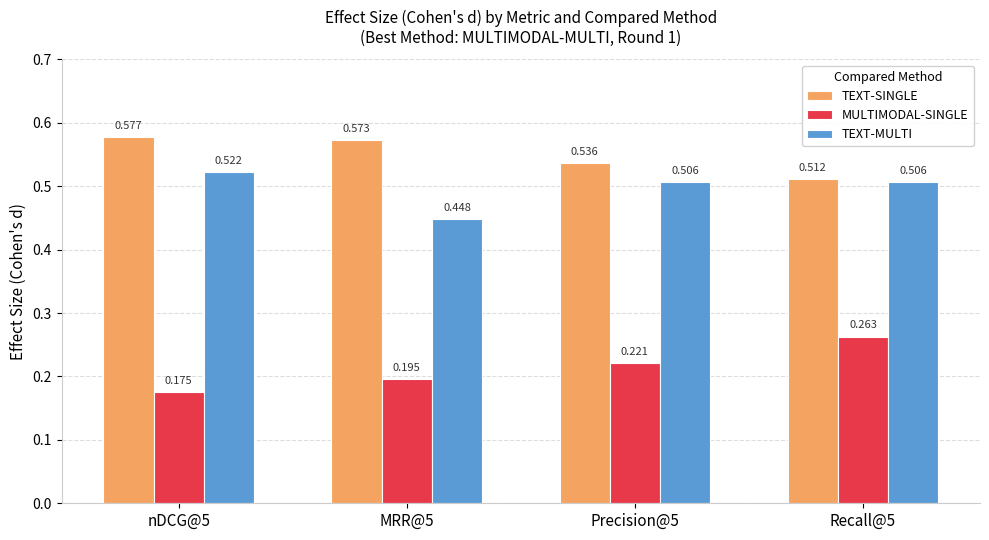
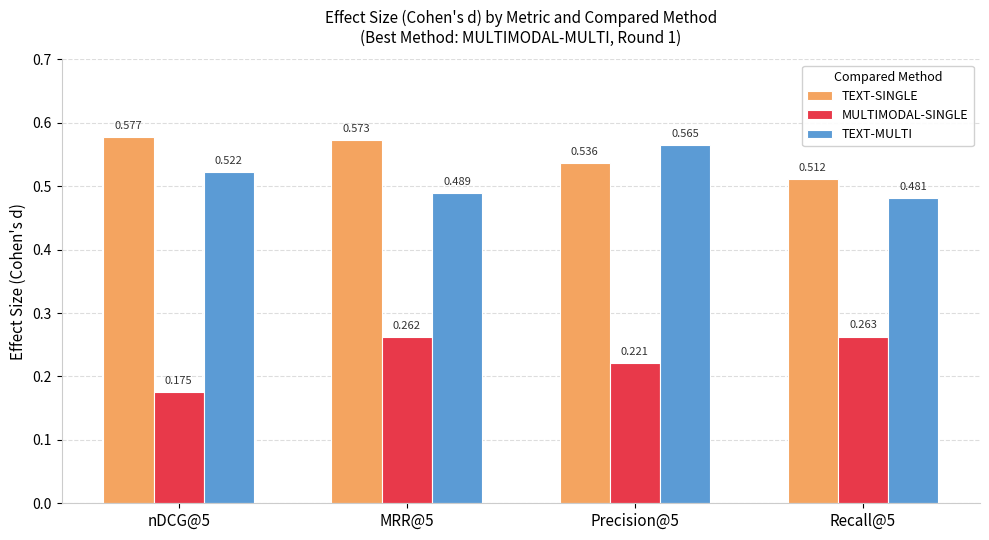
MULTIMODAL-SINGLE, MRR@5: 0.195 -> 0.262
TEXT-MULTI, MRR@5: 0.448 -> 0.489
TEXT-MULTI, Precision@5: 0.506 -> 0.565
TEXT-MULTI, Recall@5: 0.506 -> 0.481
